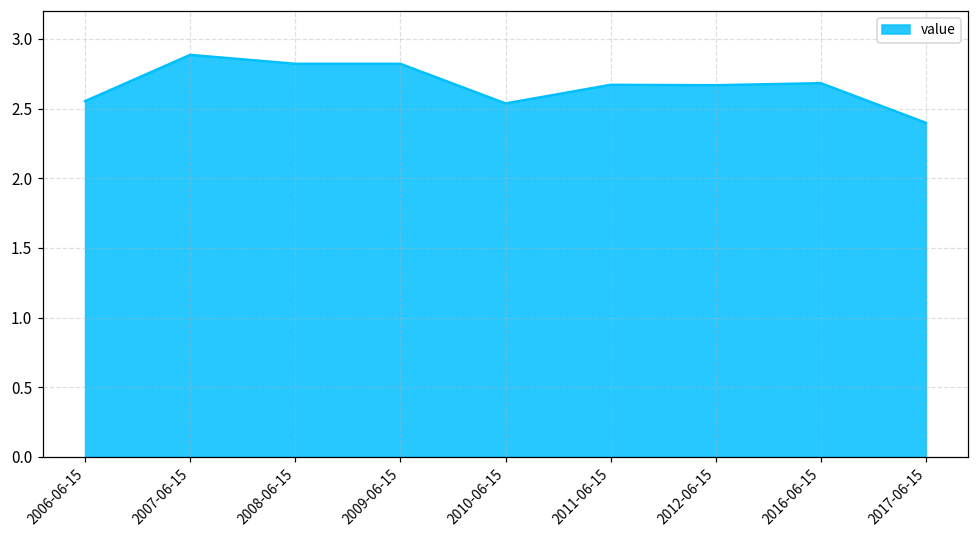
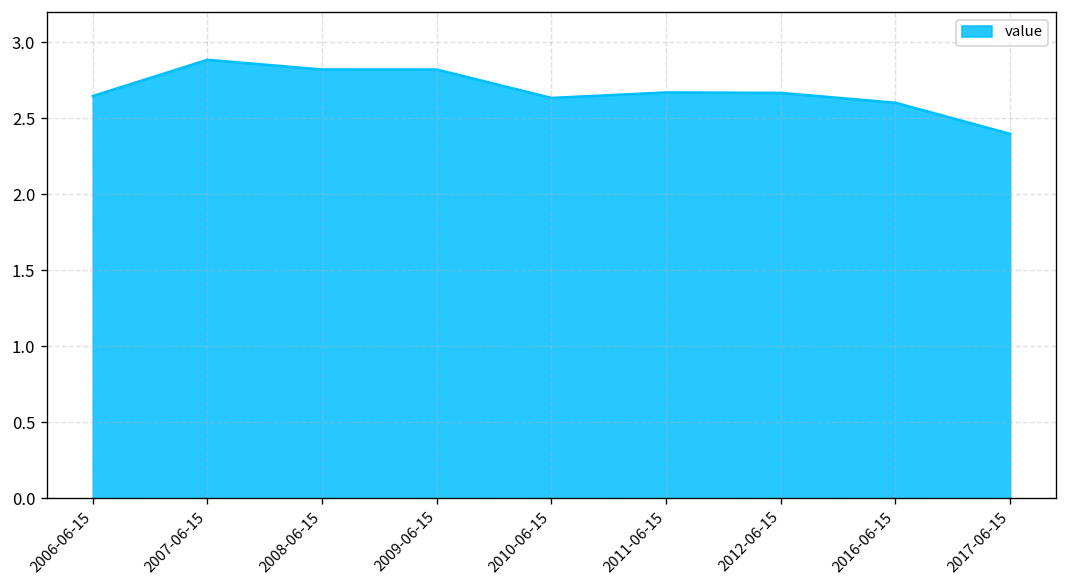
2006-06-15: 2.55 -> 2.65
2010-06-15: 2.54 -> 2.63
2016-06-15: 2.68 -> 2.60
